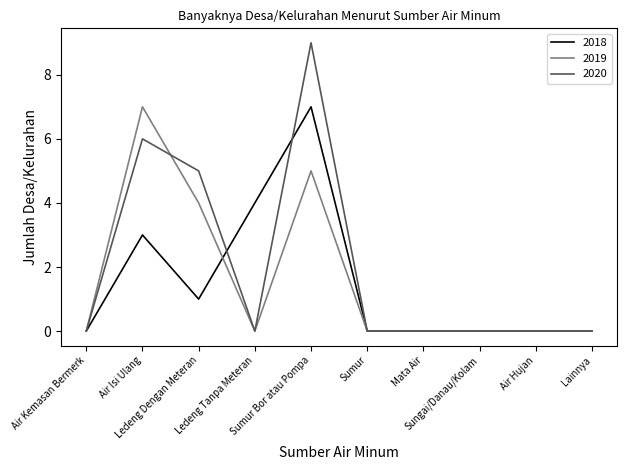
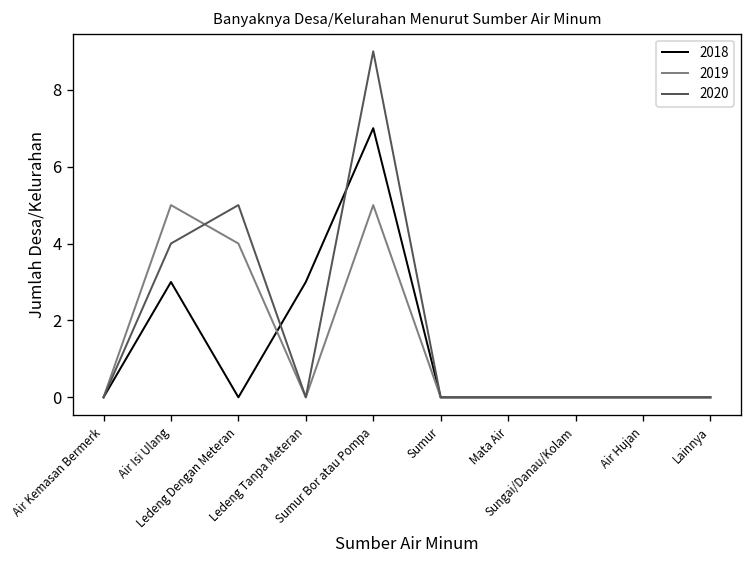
2019, Air Isi Ulang: 7 -> 5
2020, Air Isi Ulang: 6 -> 4
2018, Ledeng Dengan Meteran: 1 -> 0
2018, Ledeng Tanpa Meteran: 4 -> 3
